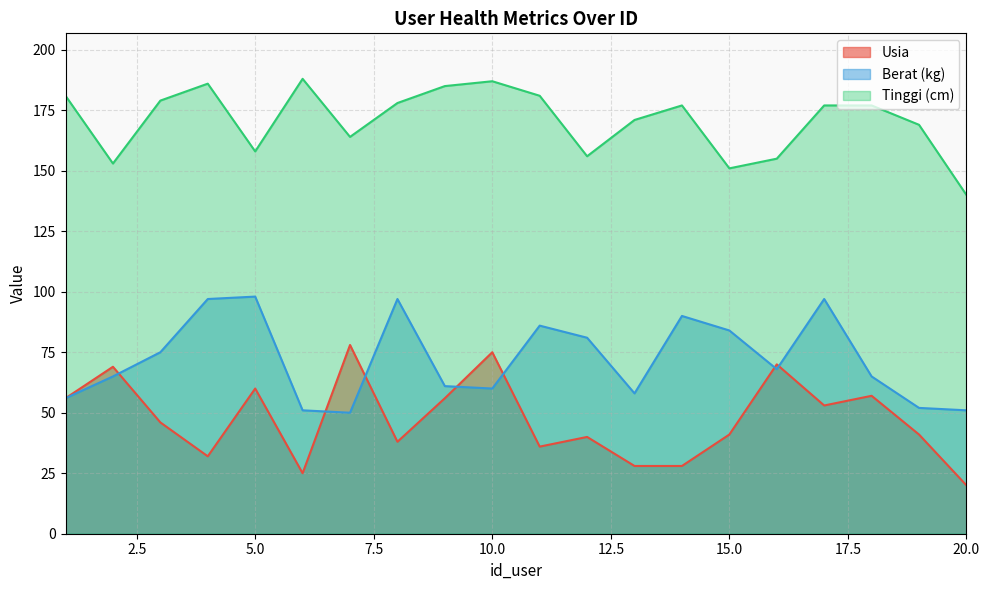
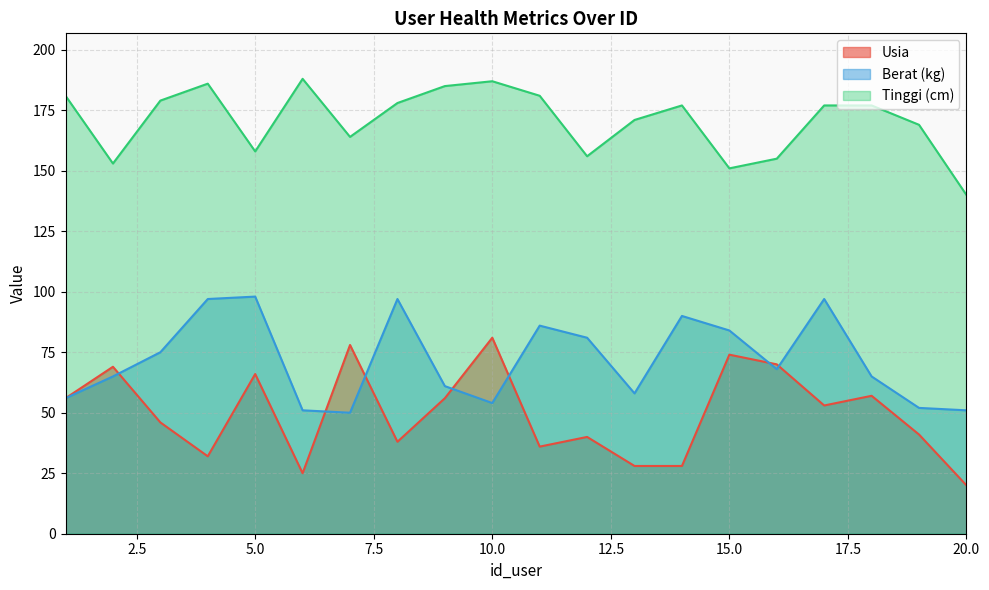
Usia, 5.0: 60 -> 66
Usia, 10.0: 75 -> 81
Berat (kg), 10.0: 60 -> 54
Usia, 15.0: 41 -> 74
